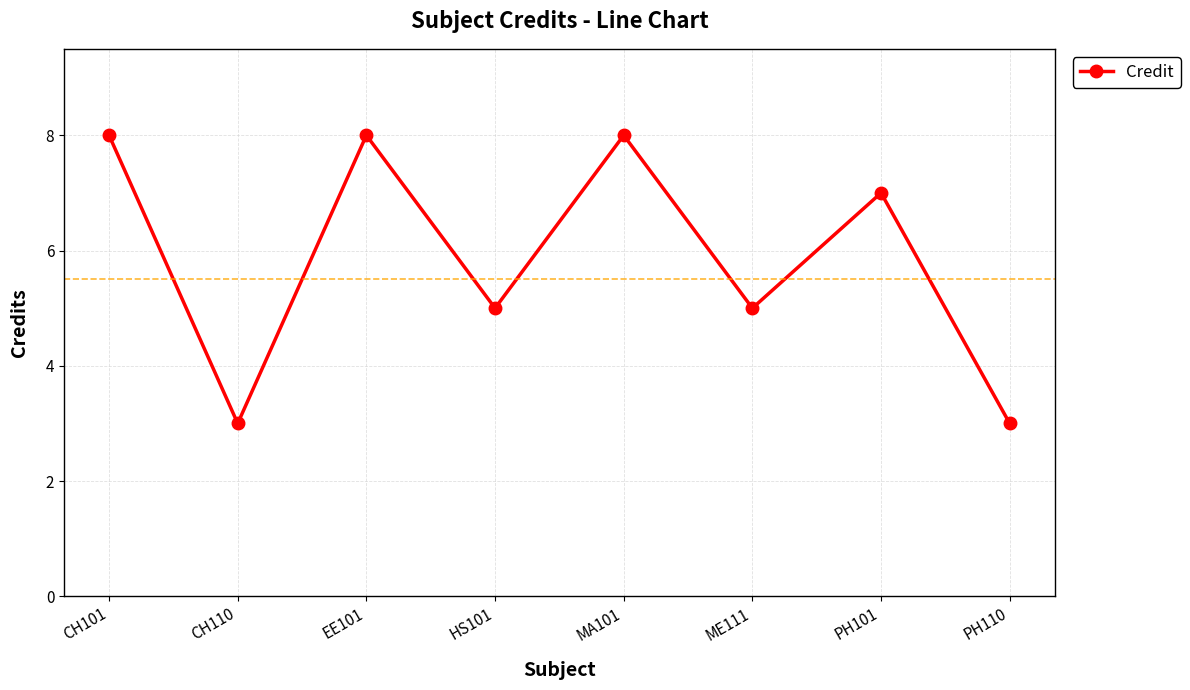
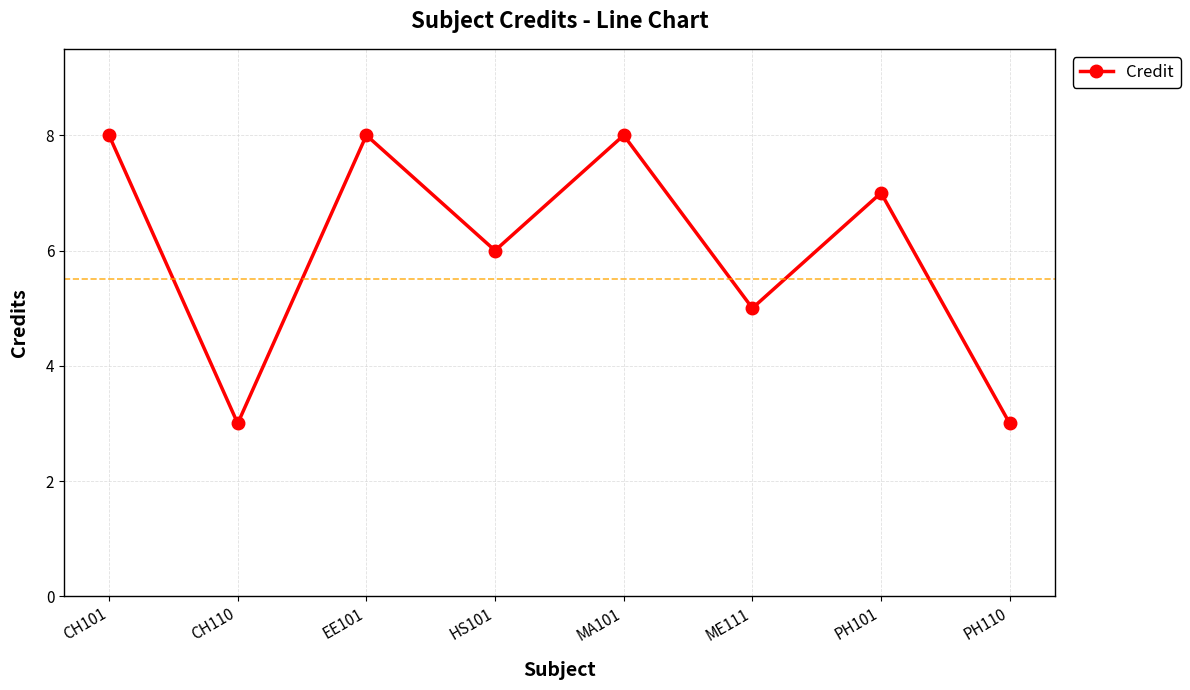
HS101: 5 -> 6
